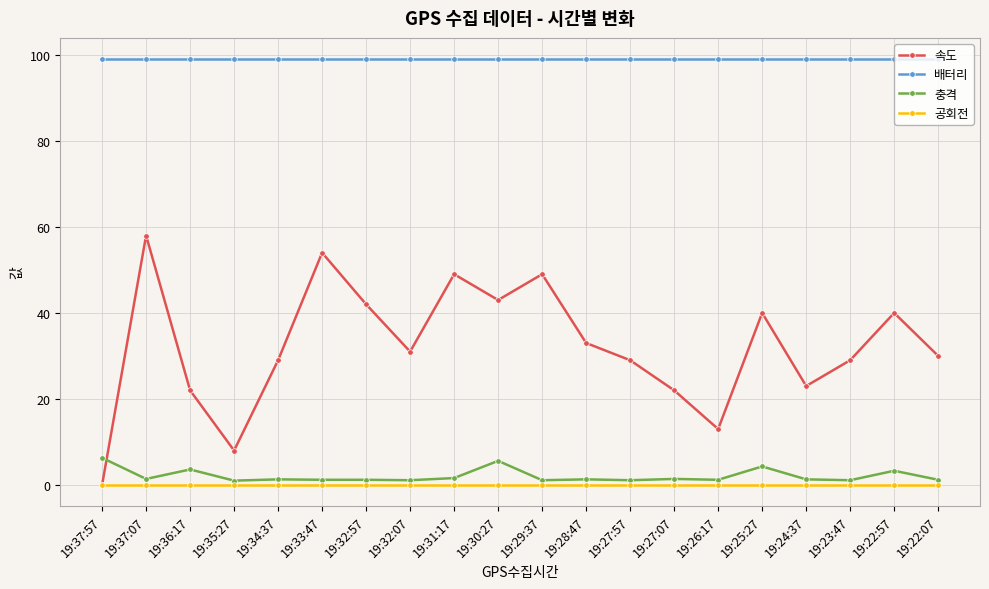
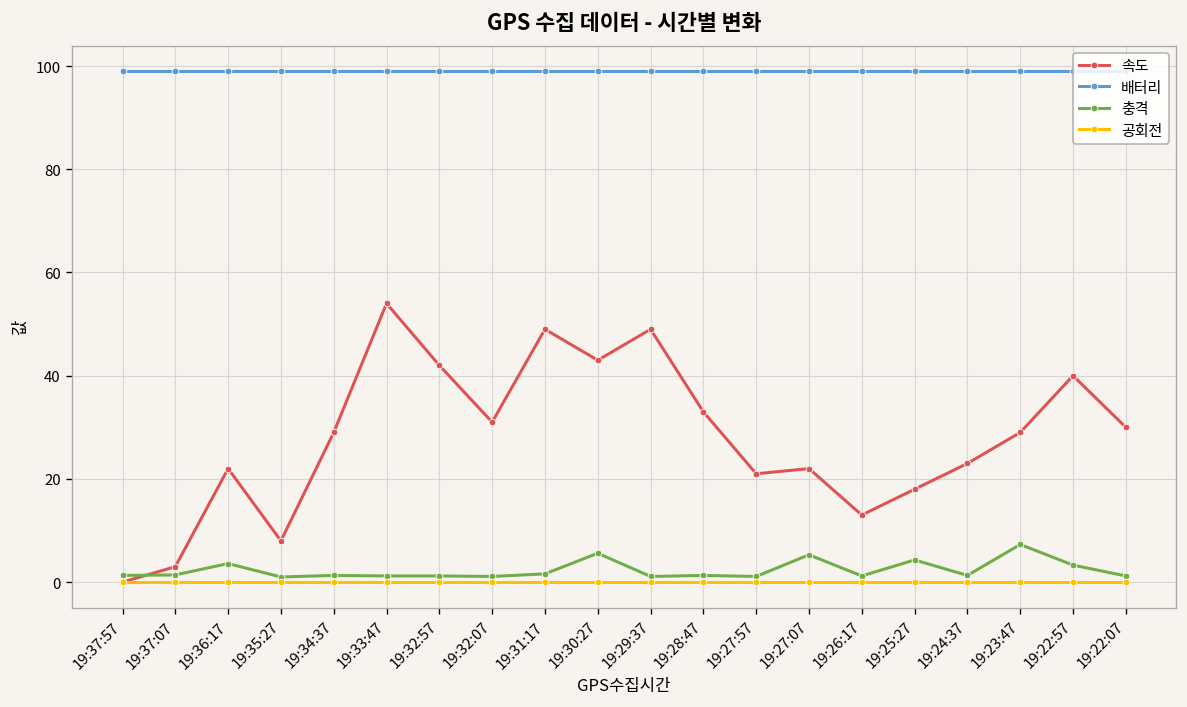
충격, 19:37:57: 6 -> 1
속도, 19:37:07: 58 -> 3
속도, 19:27:57: 29 -> 21
충격, 19:27:07: 1 -> 5
속도, 19:25:27: 40 -> 18
충격, 19:23:47: 1 -> 7
